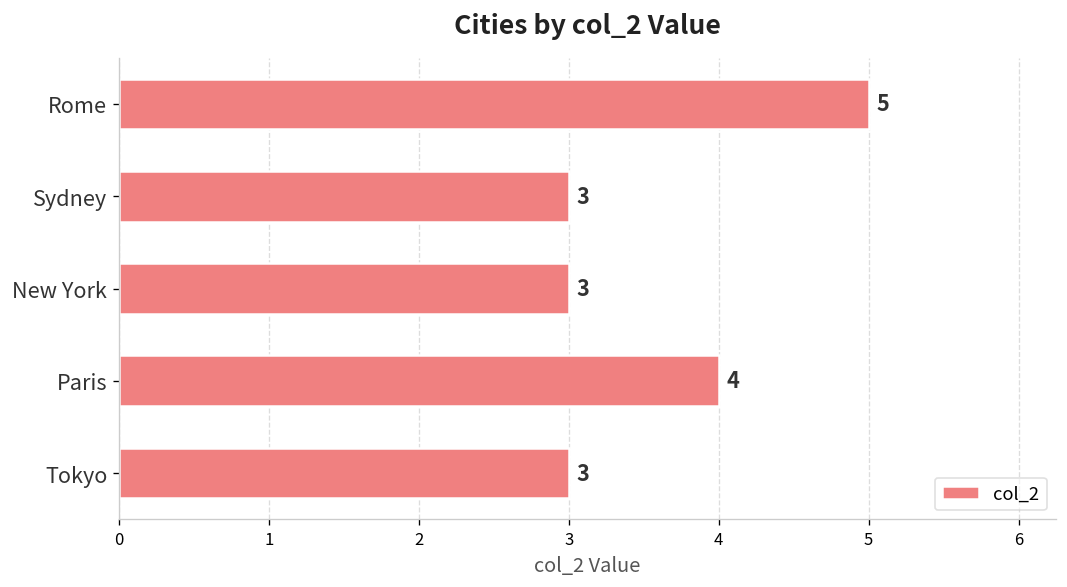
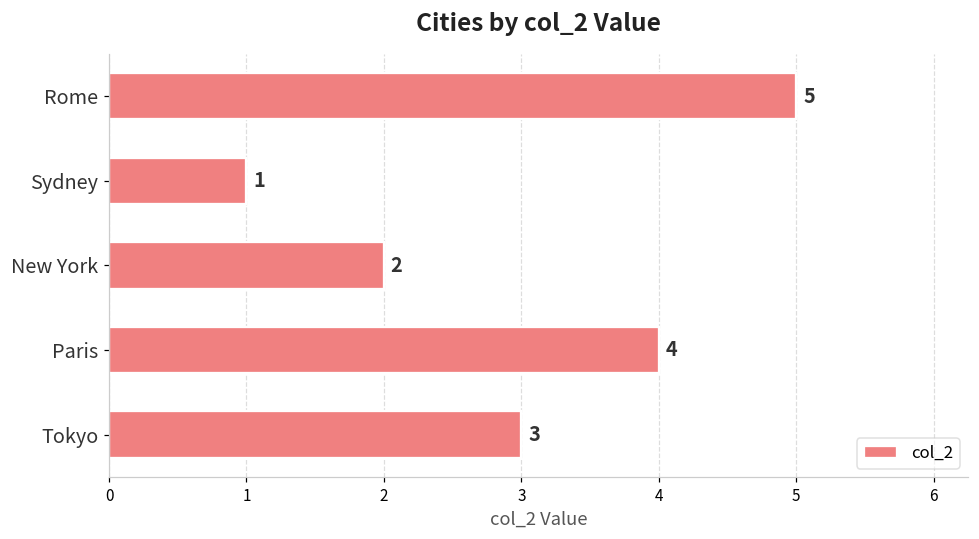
Sydney: 3 -> 1
New York: 3 -> 2
